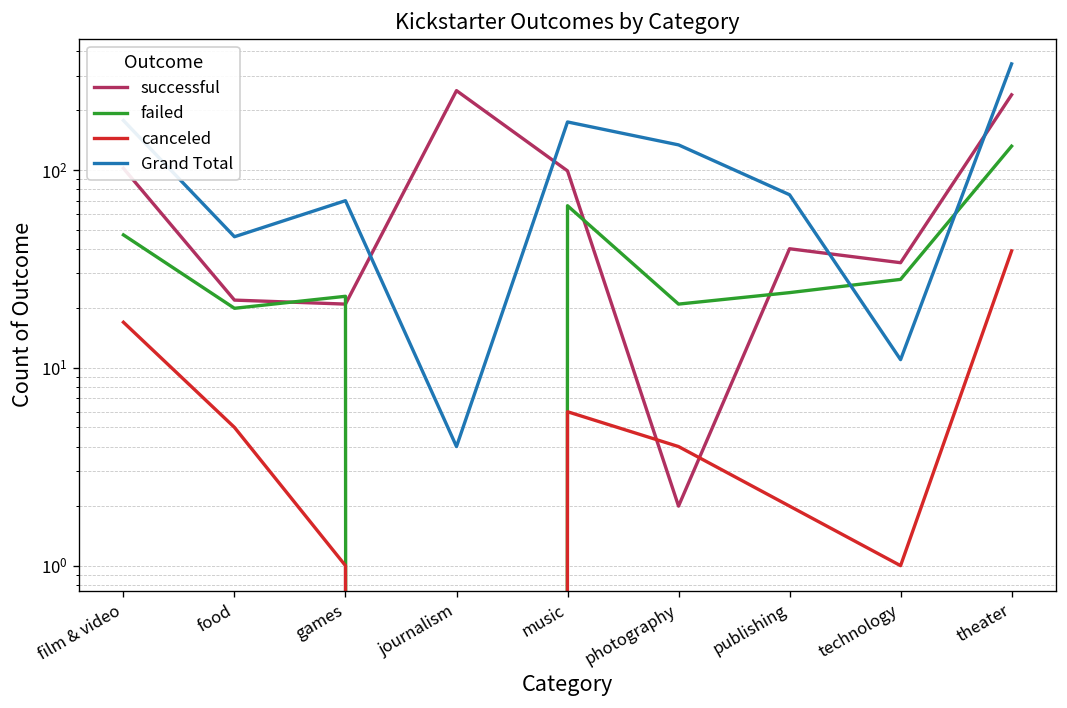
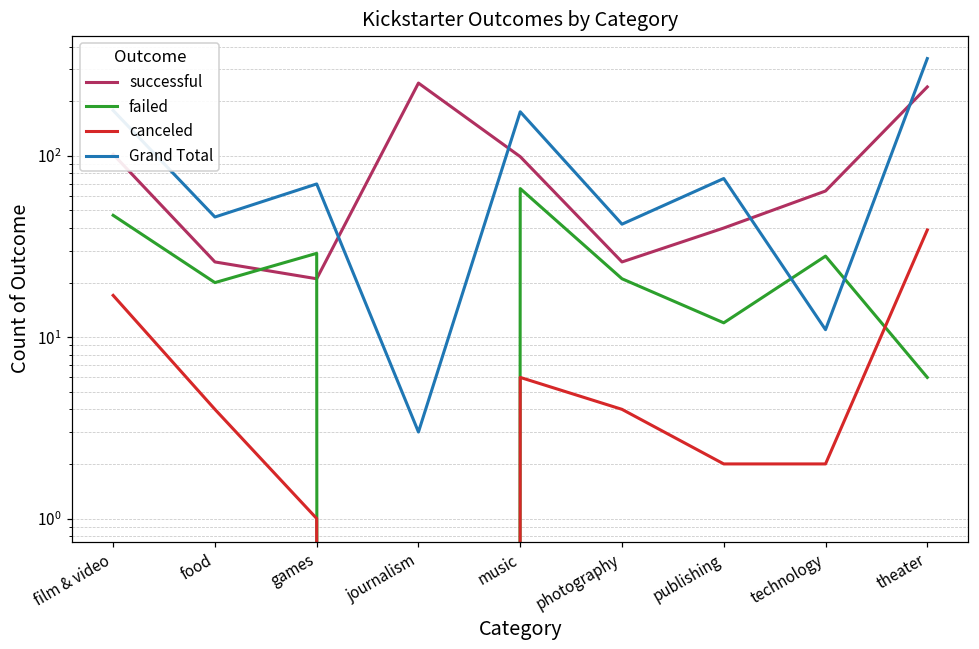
successful, food: 22 -> 26
canceled, food: 5 -> 4
failed, games: 23 -> 29
Grand Total, journalism: 4 -> 3
successful, photography: 2 -> 26
Grand Total, photography: 130 -> 42
failed, publishing: 24 -> 12
successful, technology: 34 -> 64
canceled, technology: 1 -> 2
failed, theater: 130 -> 6
